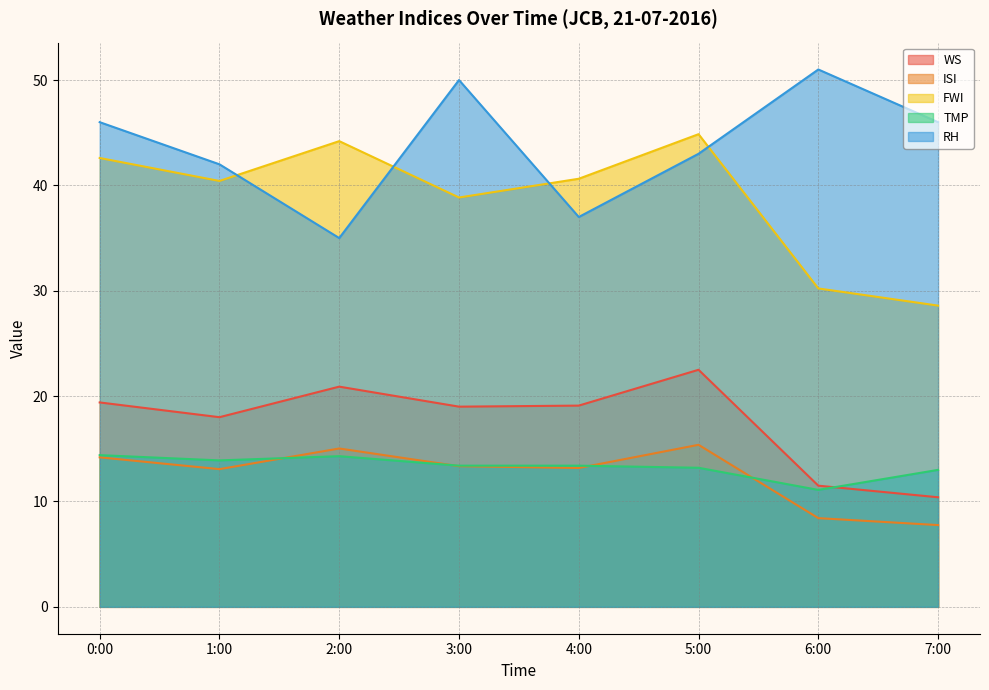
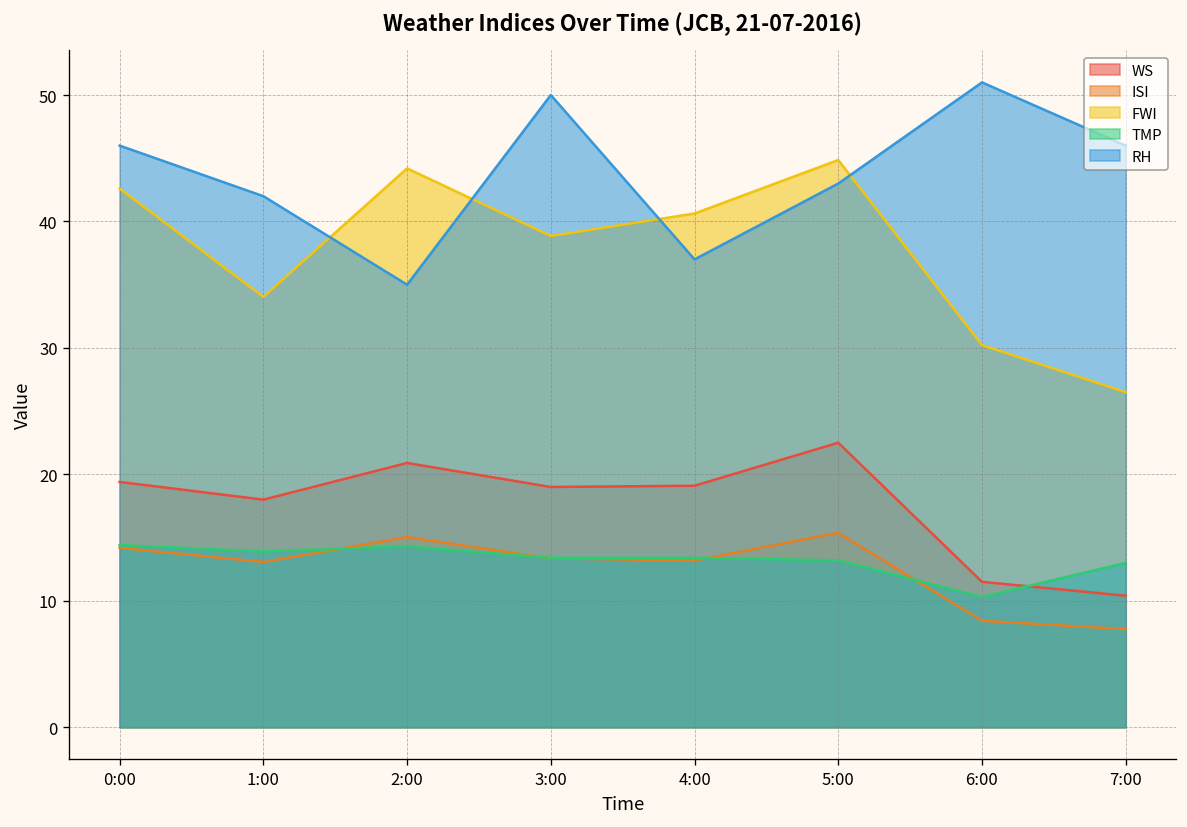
FWI, 1:00: 40.4 -> 34.0
TMP, 6:00: 11.1 -> 10.3
FWI, 7:00: 28.6 -> 26.5
